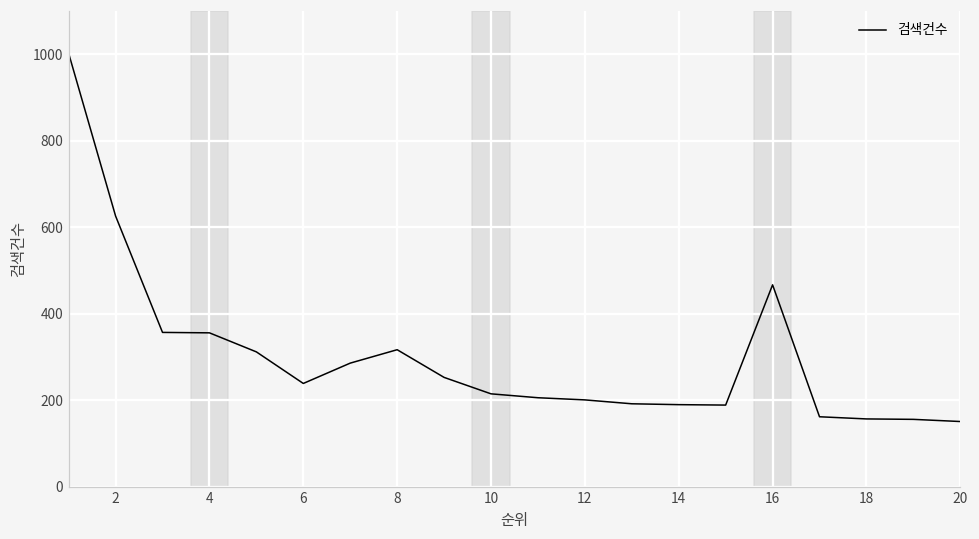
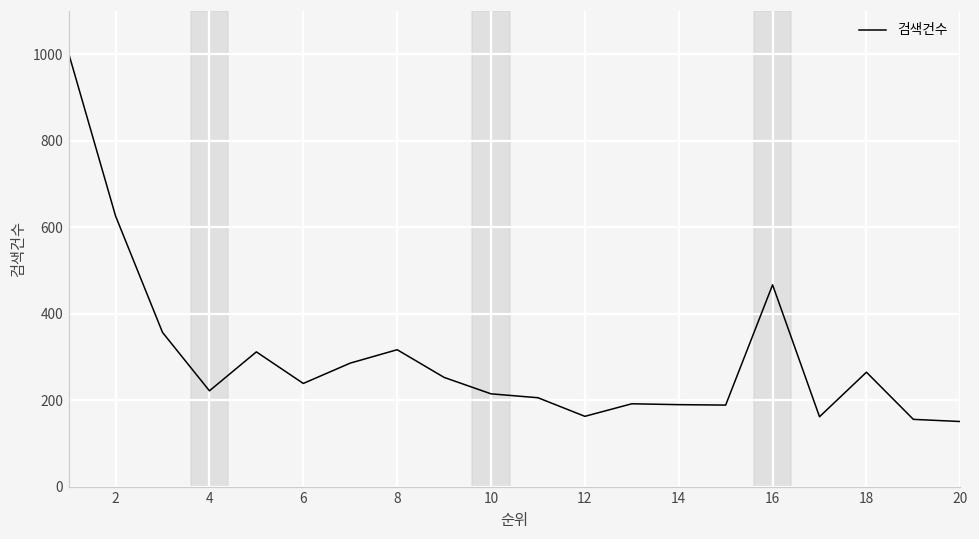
4: 360 -> 220
12: 200 -> 160
18: 160 -> 270
